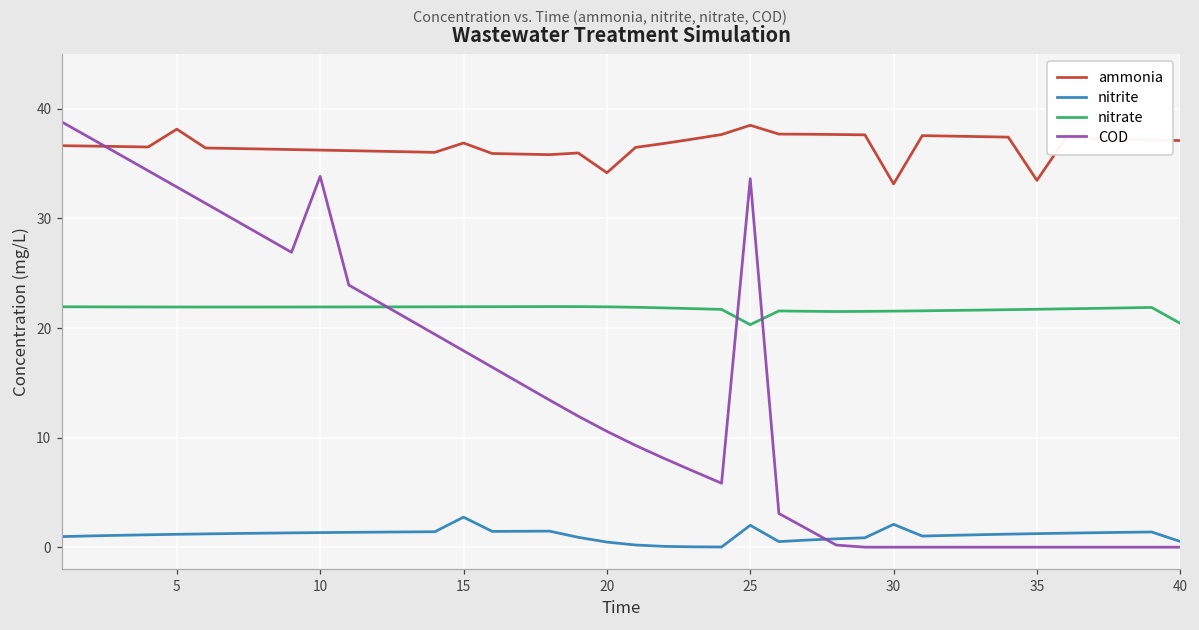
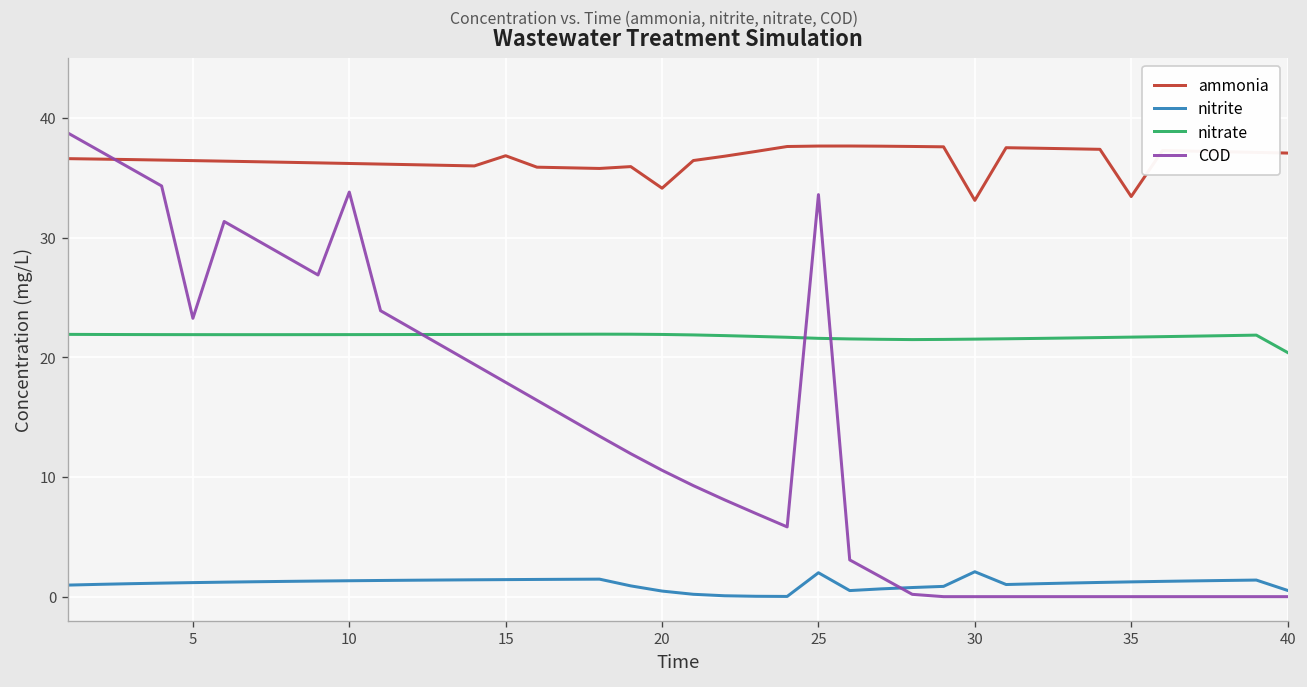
ammonia, 5: 38 -> 36
COD, 5: 33 -> 23
nitrite, 15: 3 -> 1
ammonia, 25: 38.5 -> 37.7
nitrate, 25: 20 -> 22
